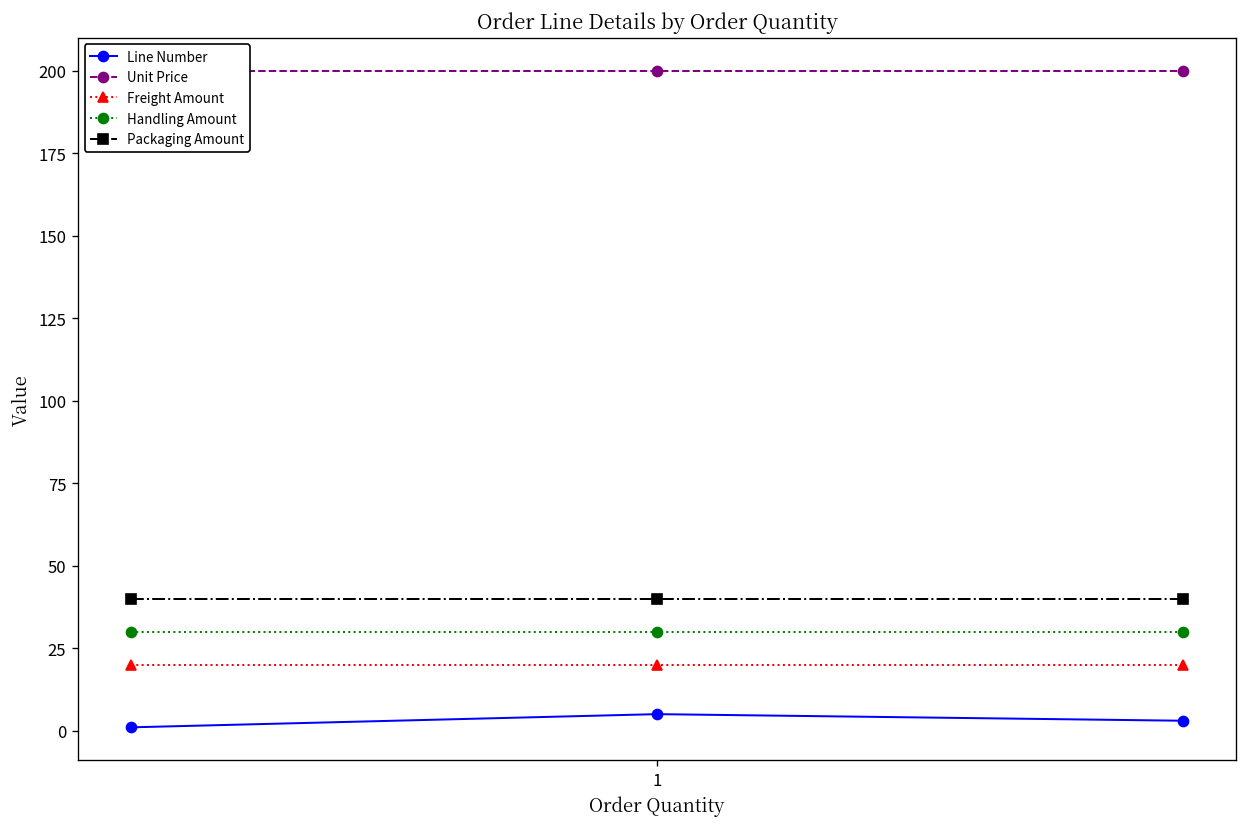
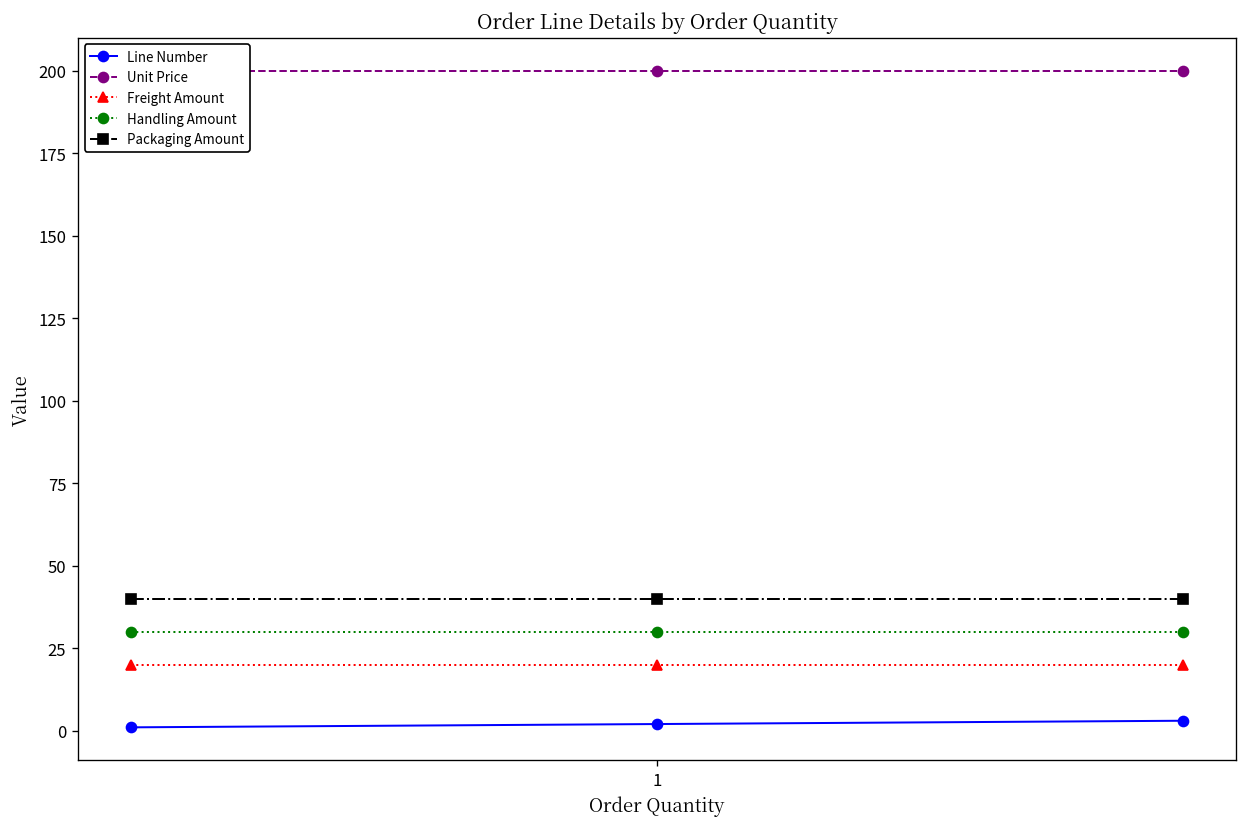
Line Number, 1: 5 -> 2
